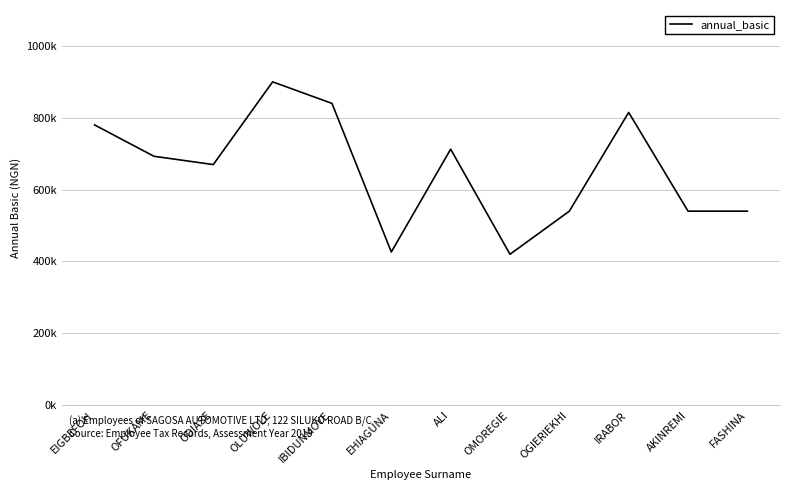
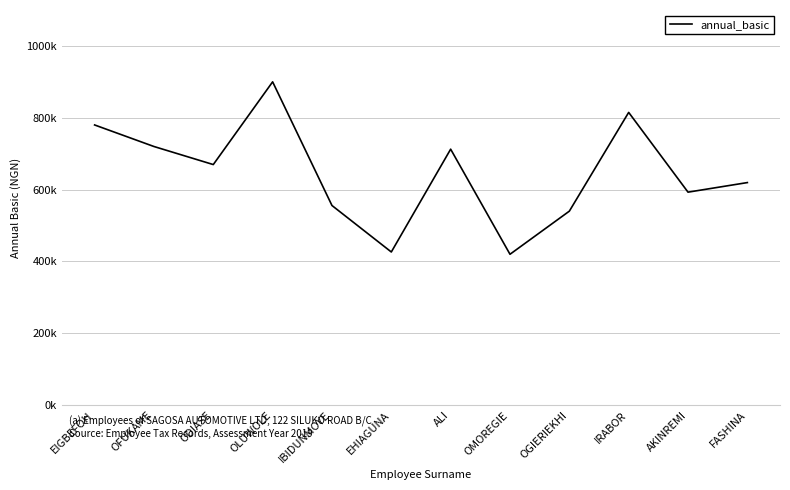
OFUKAME: 690000 -> 720000
IBIDUNMOYE: 840000 -> 560000
AKINREMI: 540000 -> 590000
FASHINA: 540000 -> 620000
